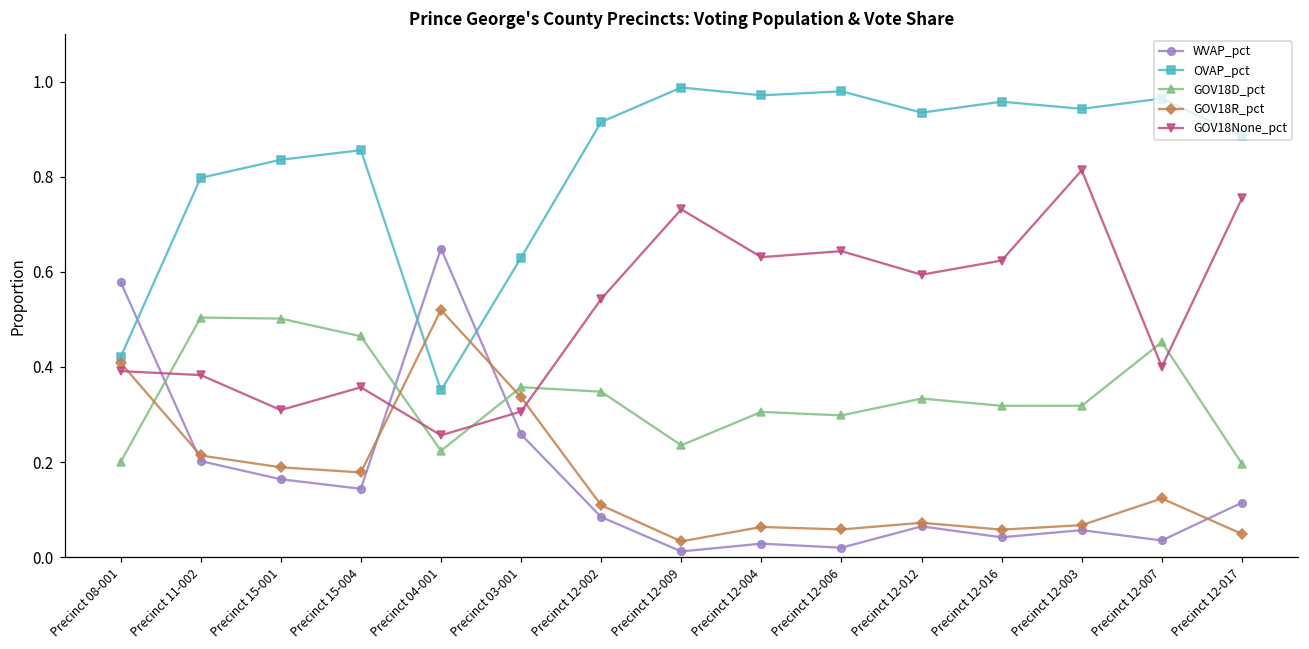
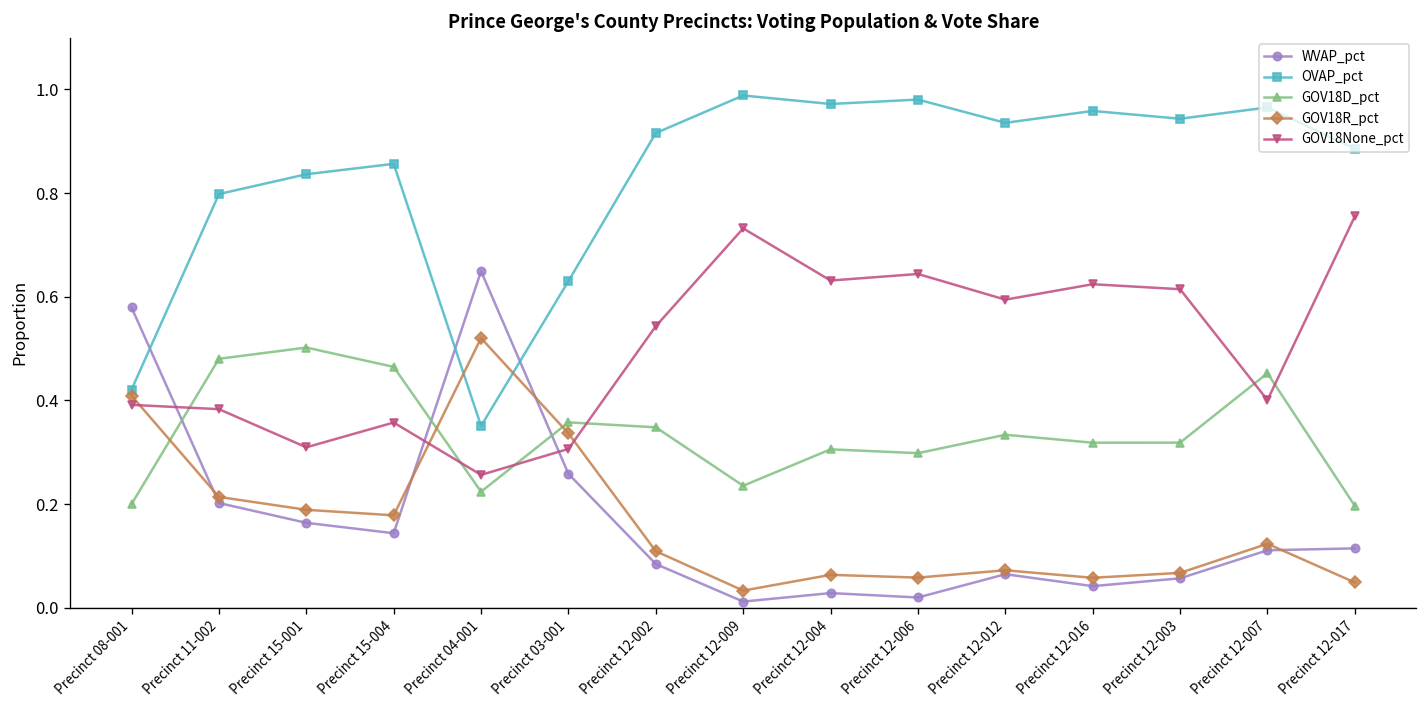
GOV18D_pct, Precinct 11-002: 0.50 -> 0.48
GOV18None_pct, Precinct 12-003: 0.81 -> 0.61
WVAP_pct, Precinct 12-007: 0.03 -> 0.11
